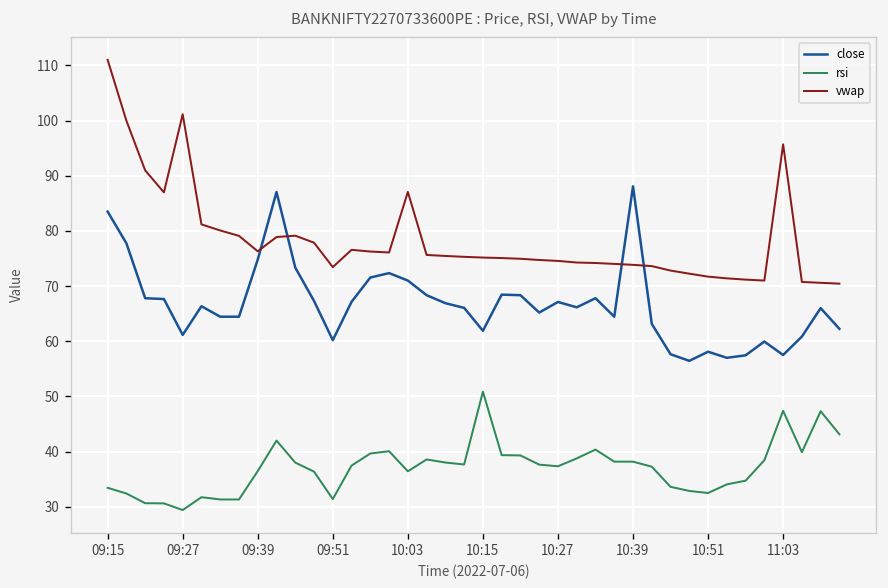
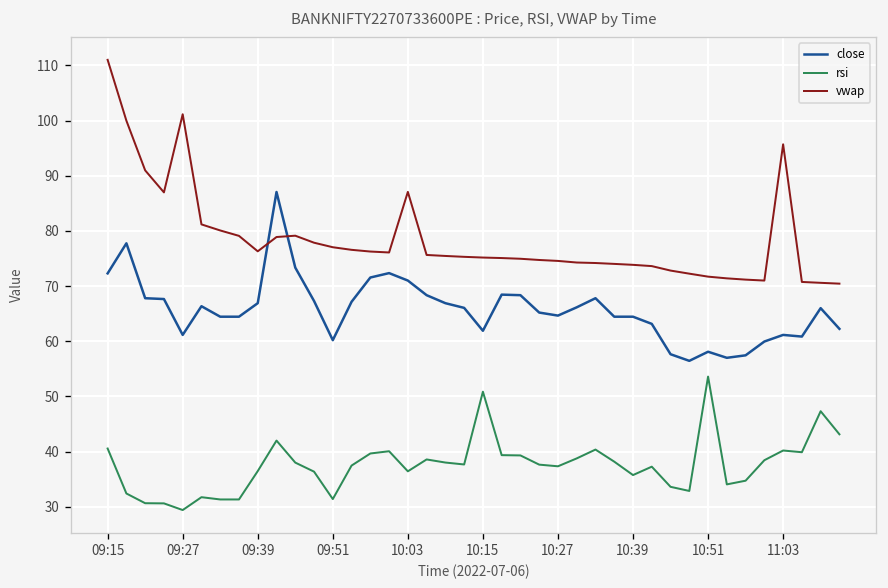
close, 09:15: 84 -> 72
rsi, 09:15: 33 -> 41
close, 09:39: 75 -> 67
vwap, 09:51: 73 -> 77
close, 10:27: 67 -> 65
close, 10:39: 88 -> 64
rsi, 10:39: 38 -> 36
rsi, 10:51: 33 -> 54
close, 11:03: 58 -> 61
rsi, 11:03: 47 -> 40
